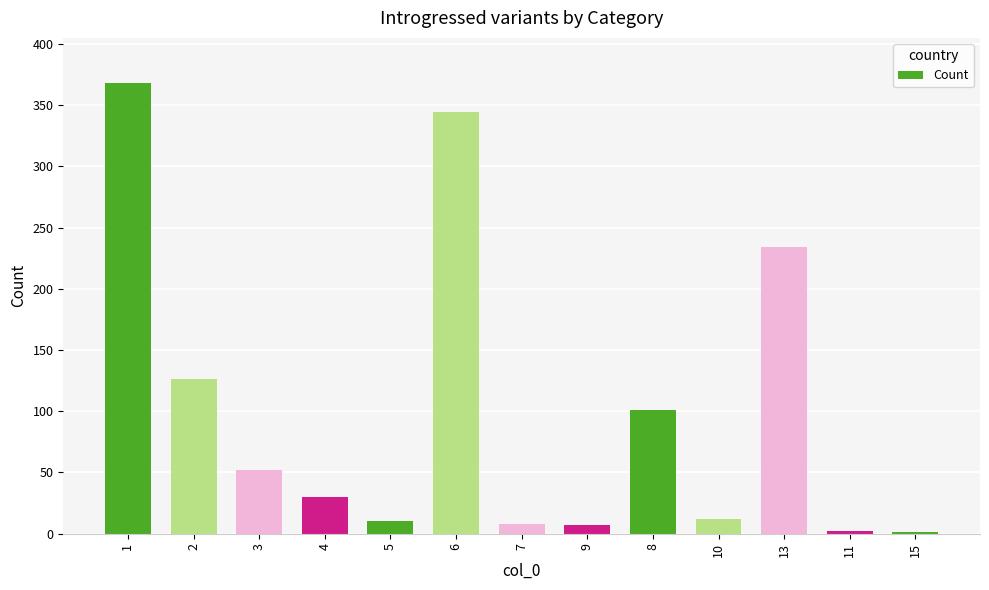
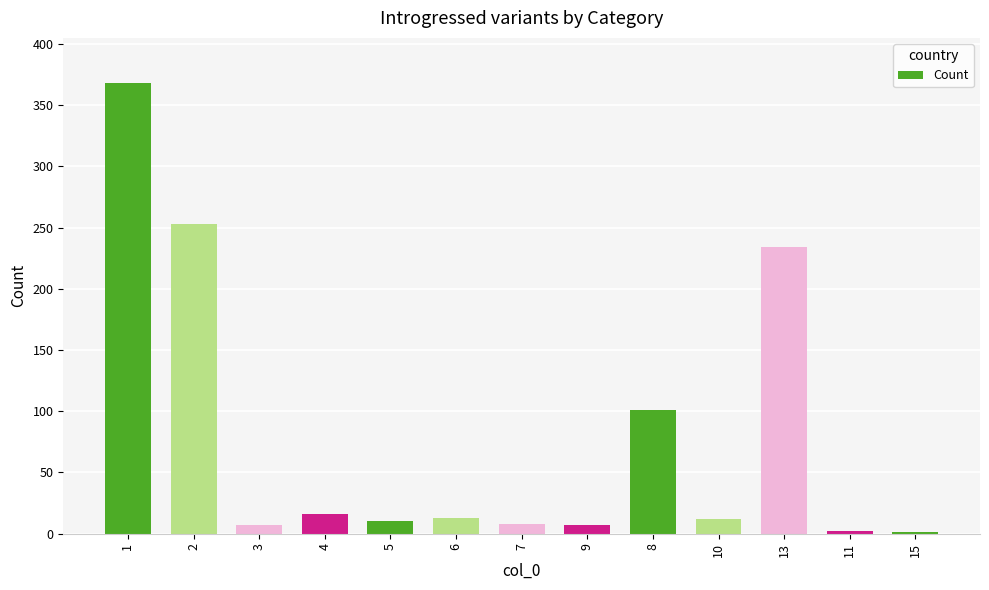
2: 126 -> 253
3: 52 -> 7
4: 30 -> 16
6: 344 -> 13
